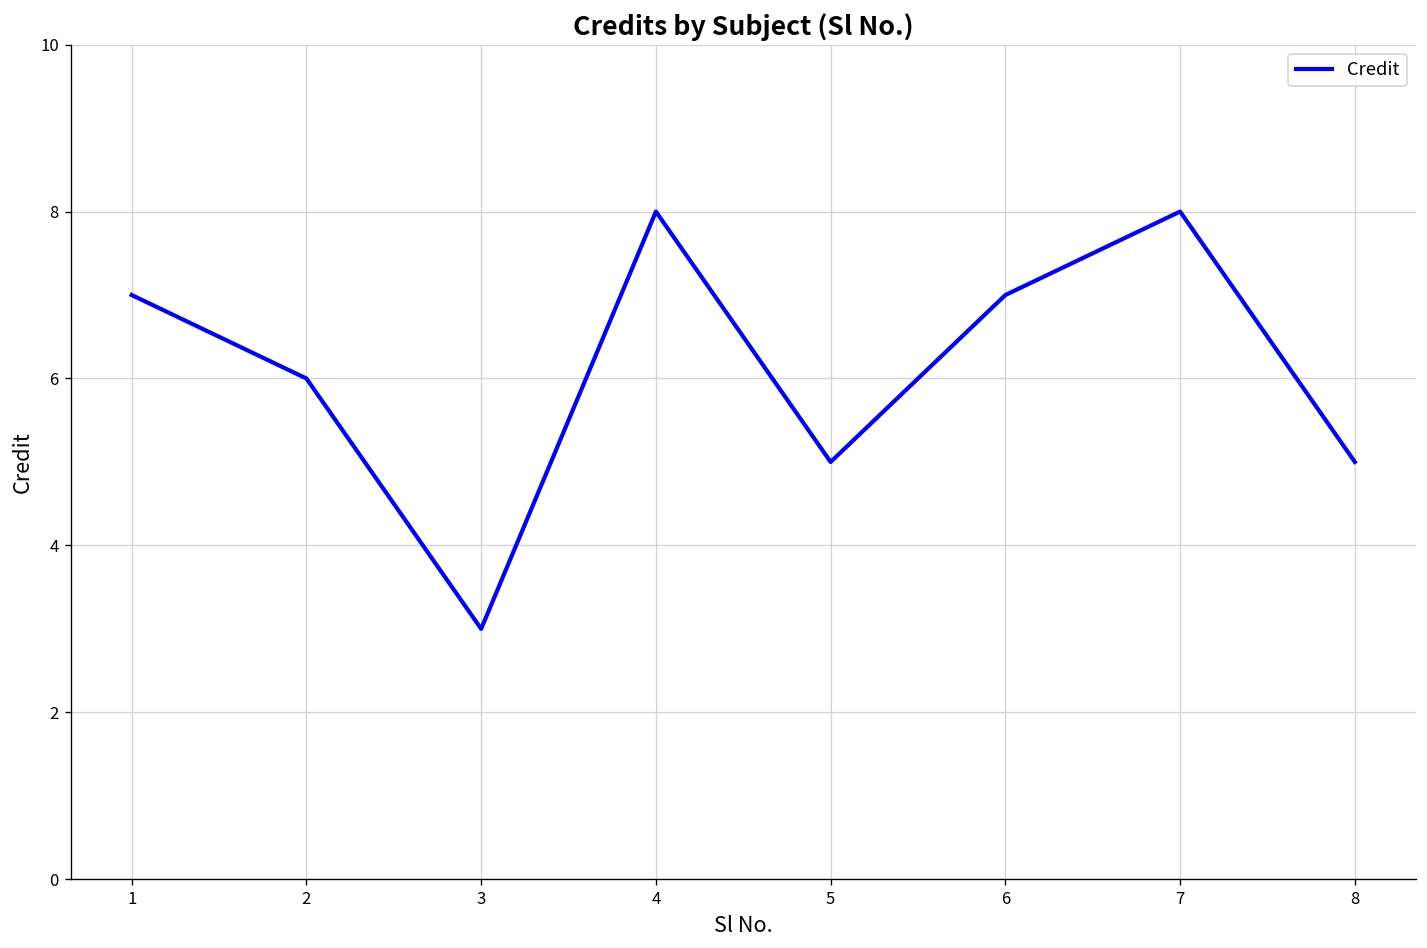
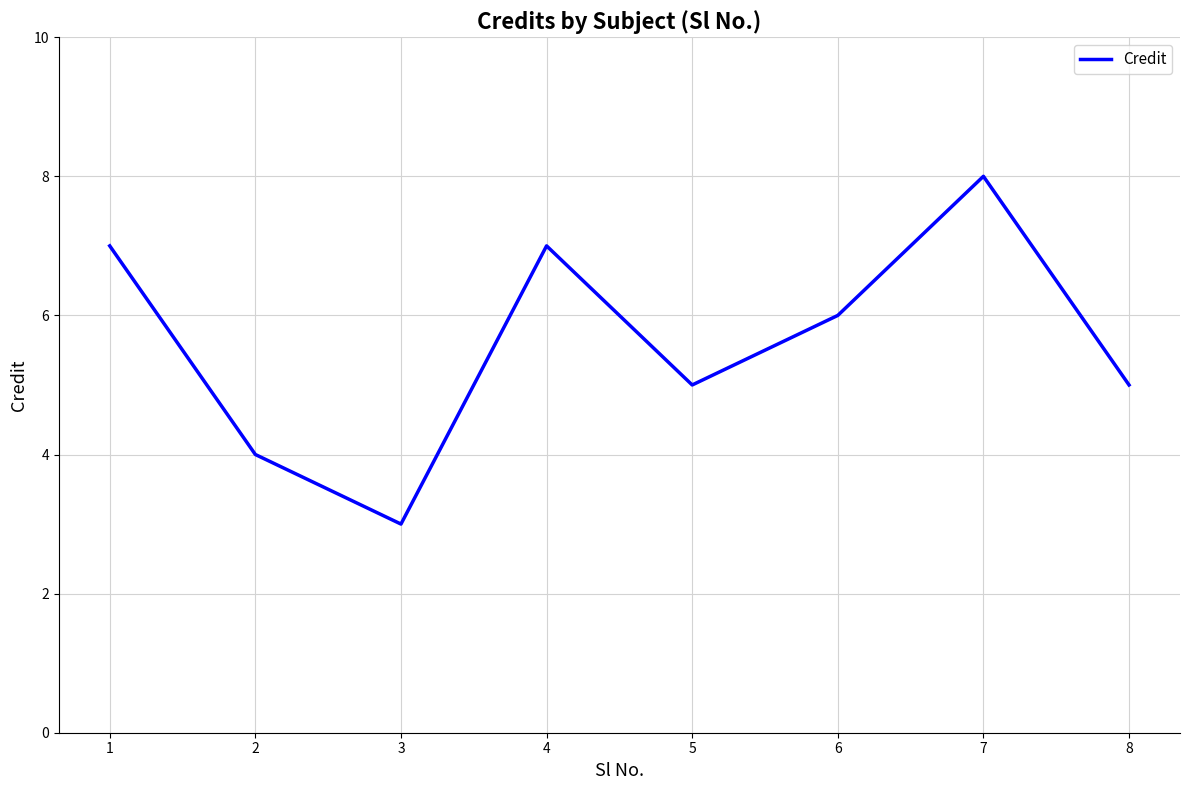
2: 6 -> 4
4: 8 -> 7
6: 7 -> 6
